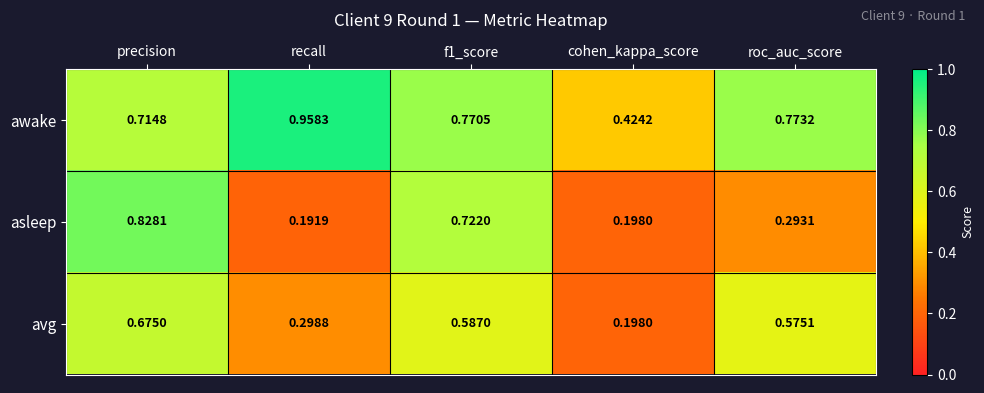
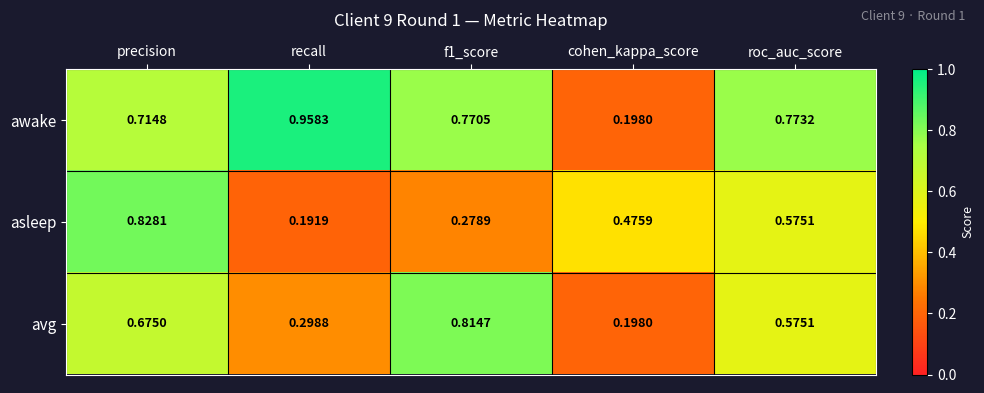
awake, cohen_kappa_score: 0.4242 -> 0.1980
asleep, f1_score: 0.7220 -> 0.2789
asleep, cohen_kappa_score: 0.1980 -> 0.4759
asleep, roc_auc_score: 0.2931 -> 0.5751
avg, f1_score: 0.5870 -> 0.8147
